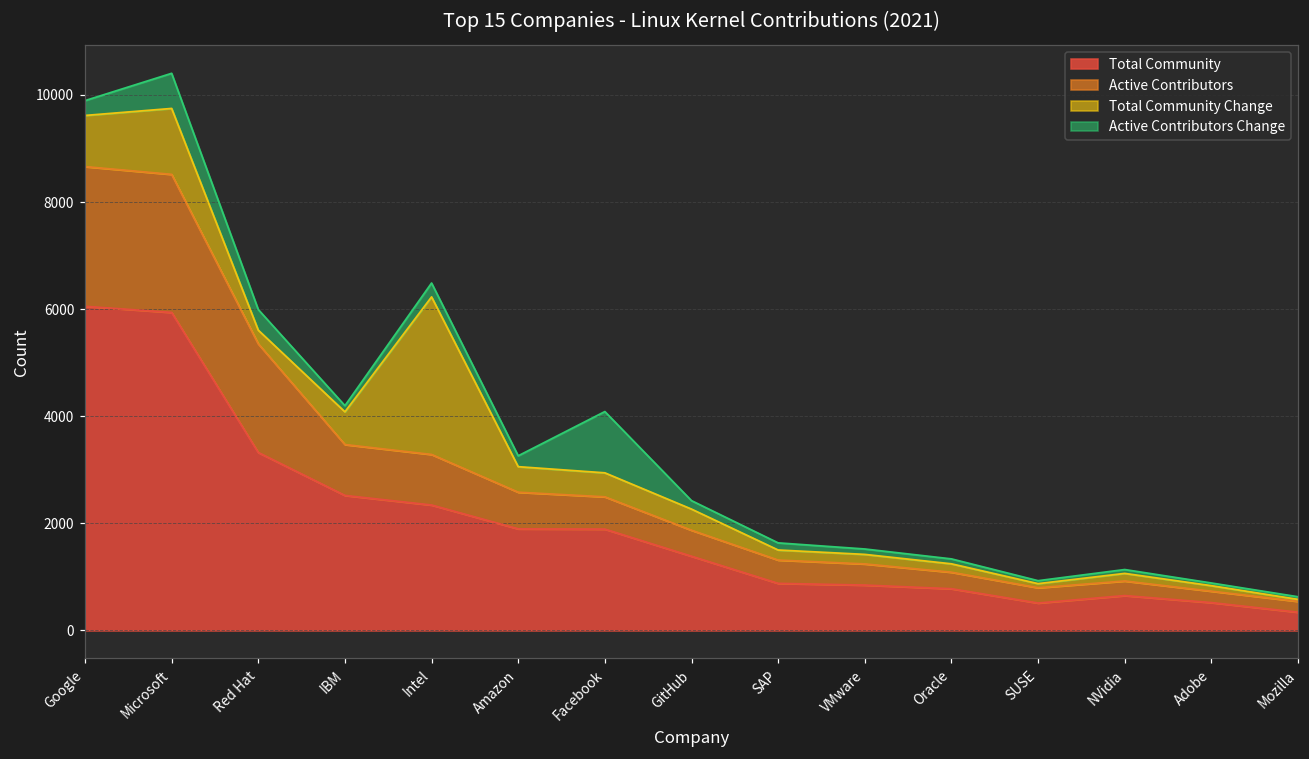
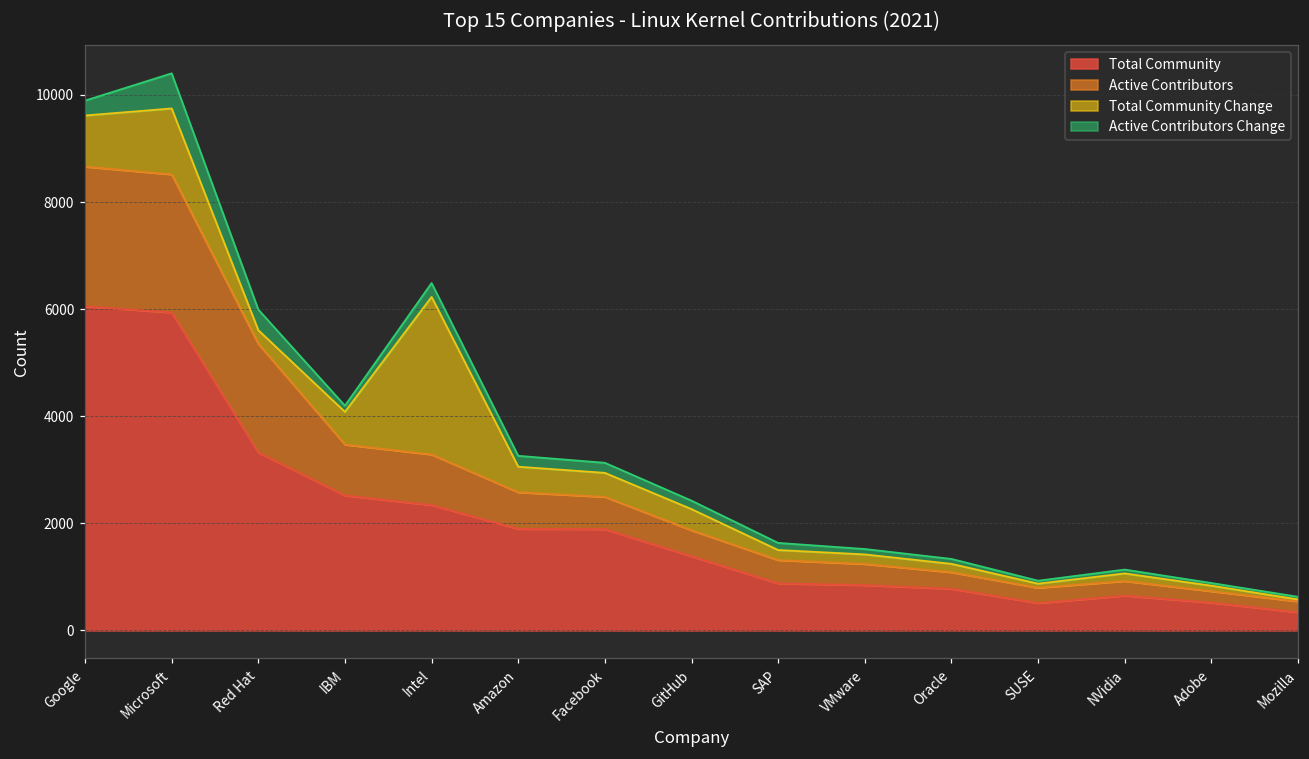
Active Contributors Change, Facebook: 1100 -> 200
